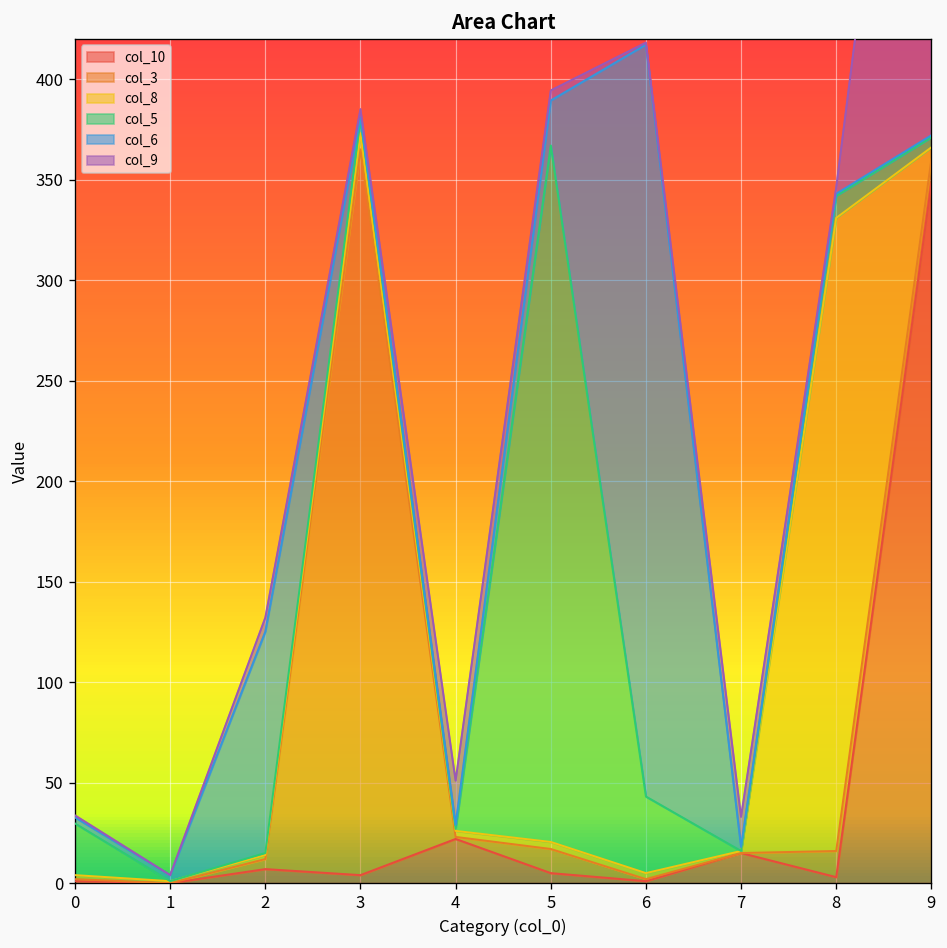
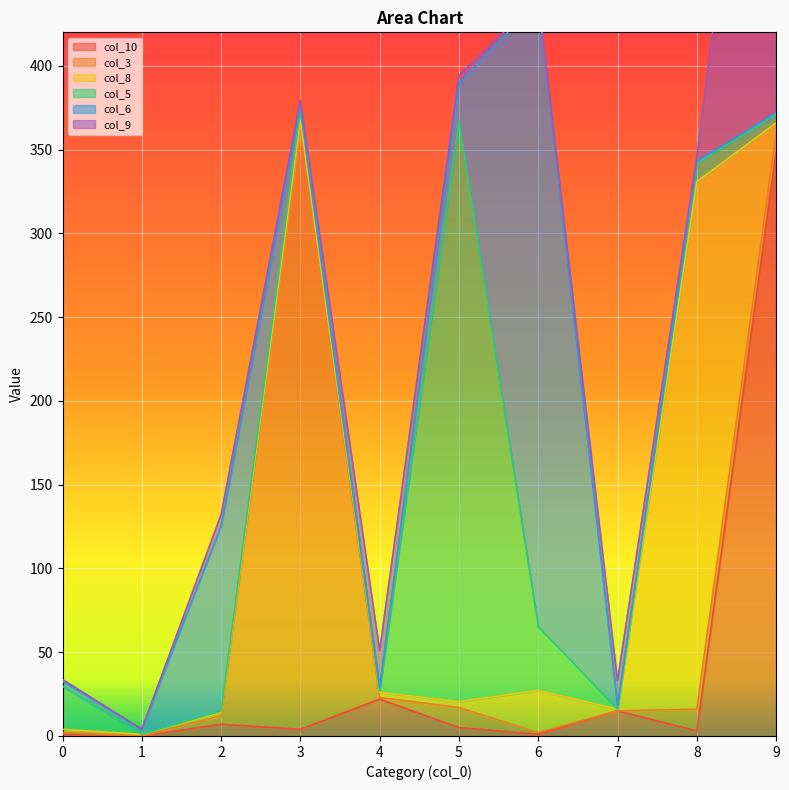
col_8, 3: 8 -> 3
col_8, 6: 3 -> 25
